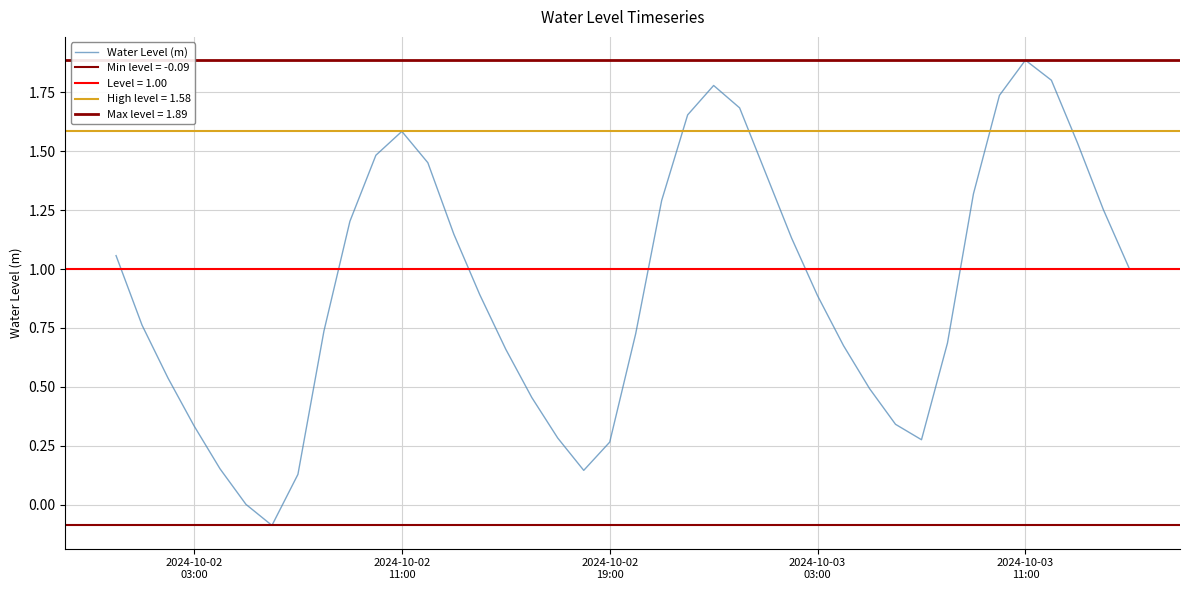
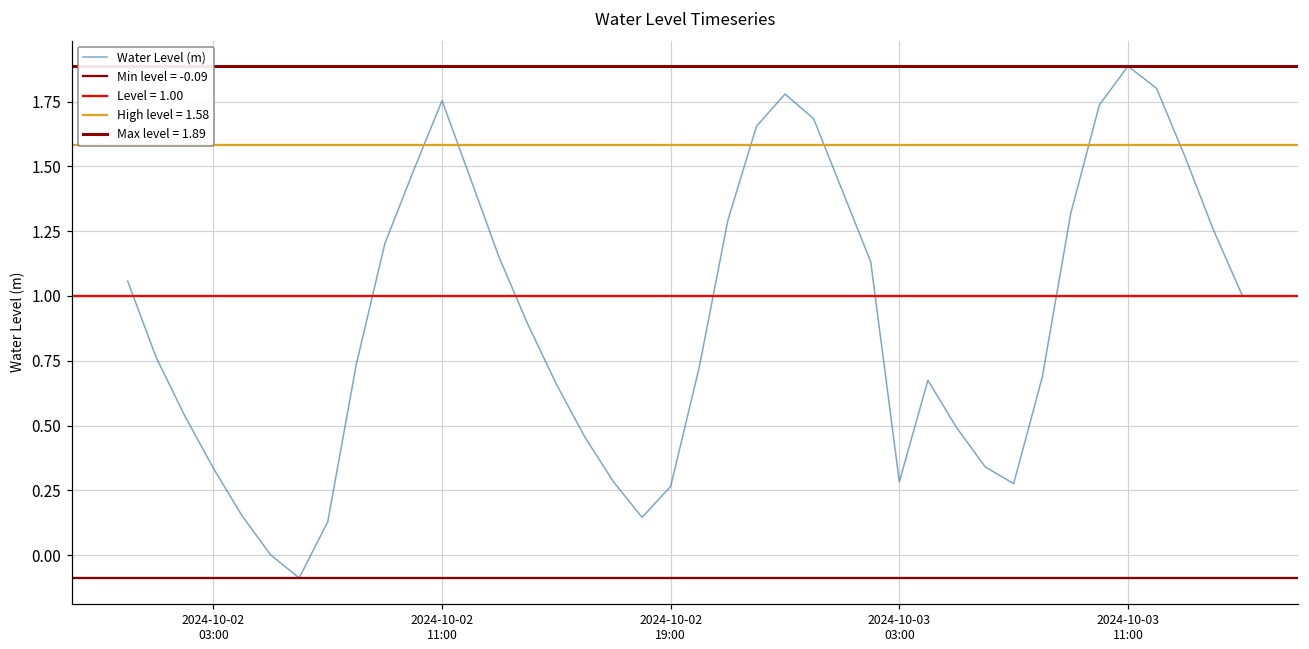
2024-10-02 11:00: 1.58 -> 1.75
2024-10-03 03:00: 0.89 -> 0.28
